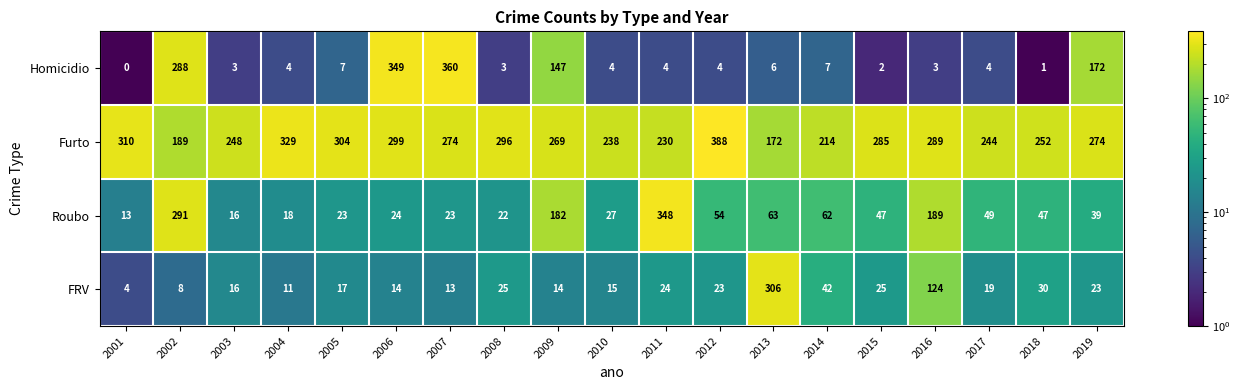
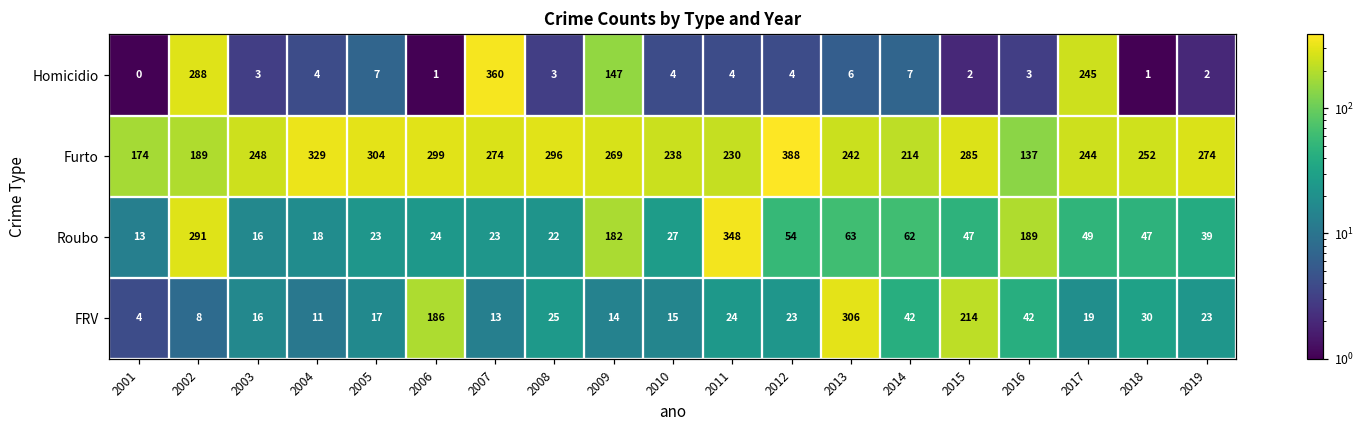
Homicidio, 2006: 349 -> 1
Homicidio, 2017: 4 -> 245
Homicidio, 2019: 172 -> 2
Furto, 2001: 310 -> 174
Furto, 2013: 172 -> 242
Furto, 2016: 289 -> 137
FRV, 2006: 14 -> 186
FRV, 2015: 25 -> 214
FRV, 2016: 124 -> 42
